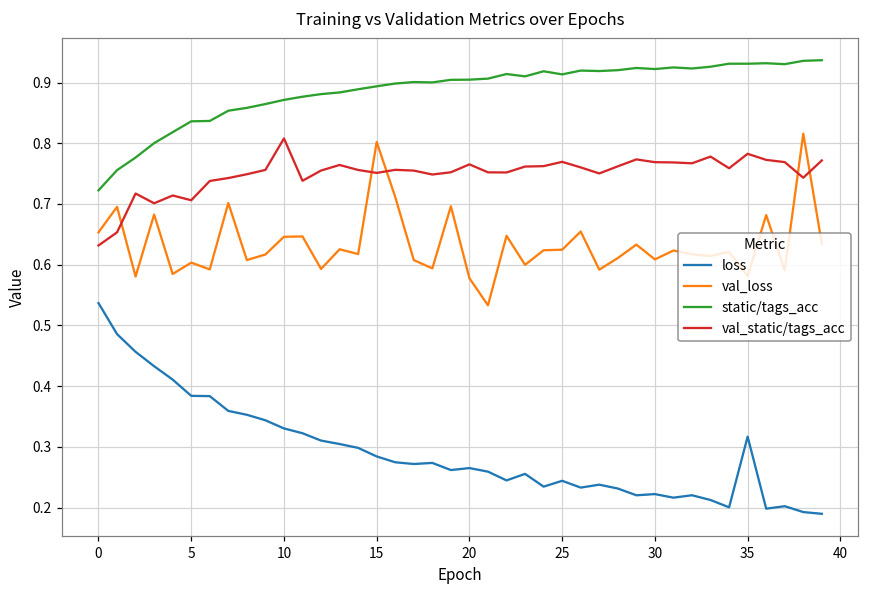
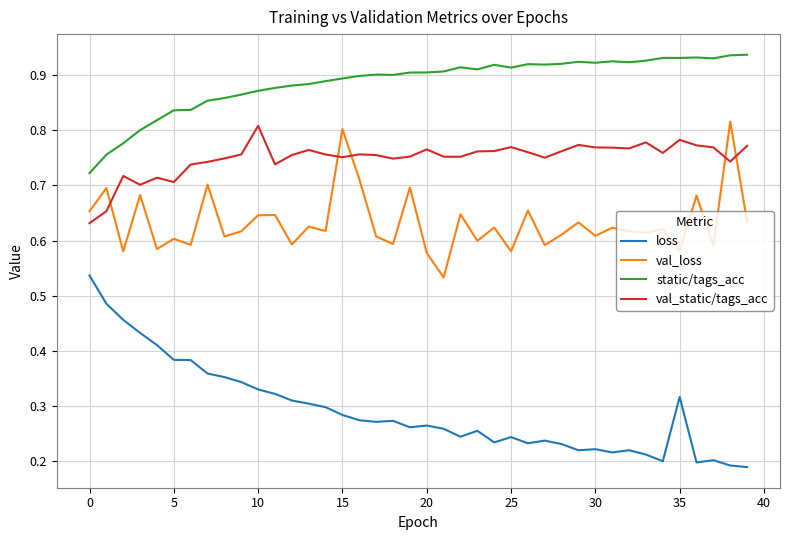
val_loss, 25: 0.62 -> 0.58
